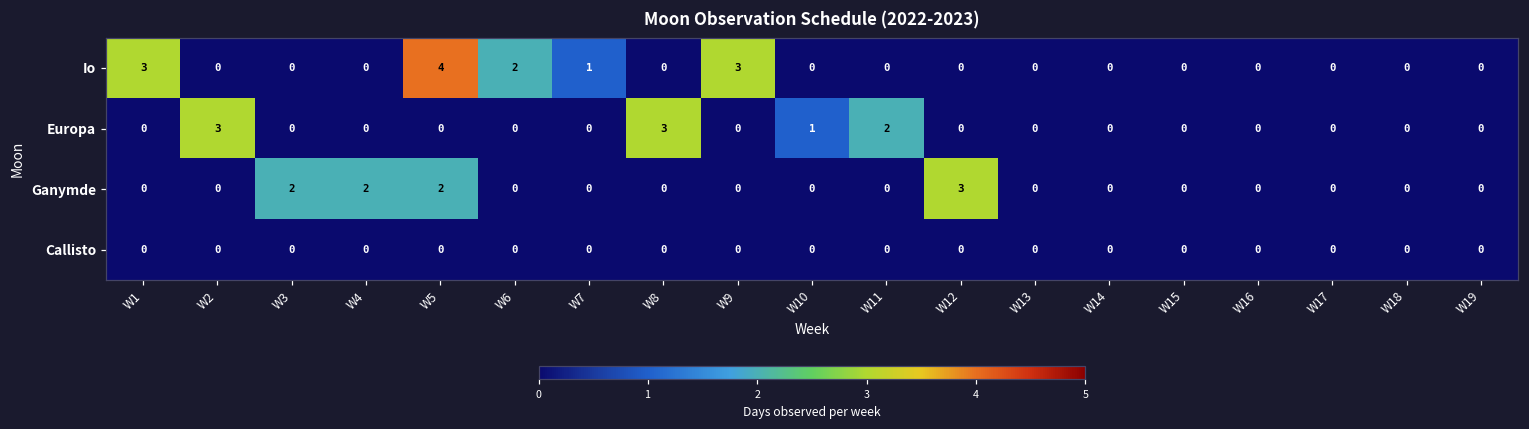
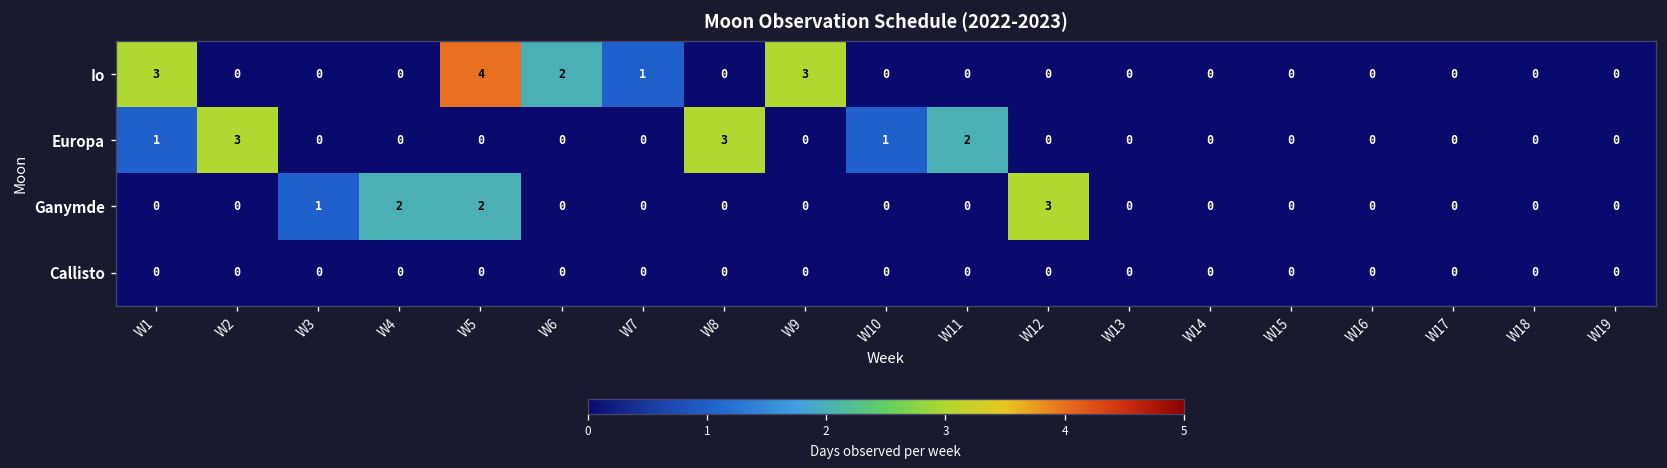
Europa, W1: 0 -> 1
Ganymde, W3: 2 -> 1
